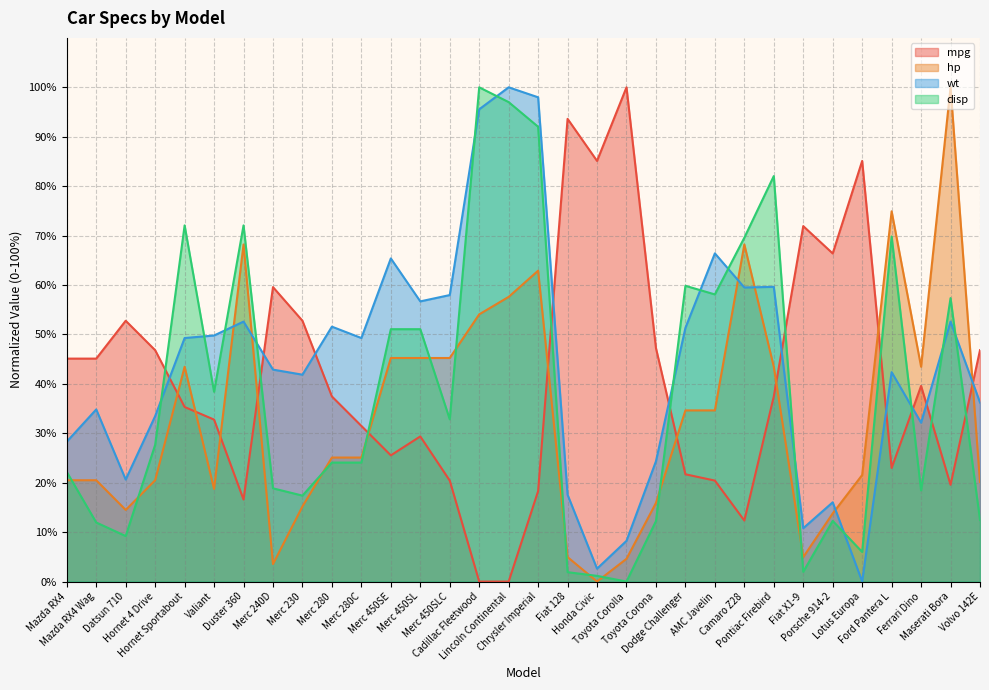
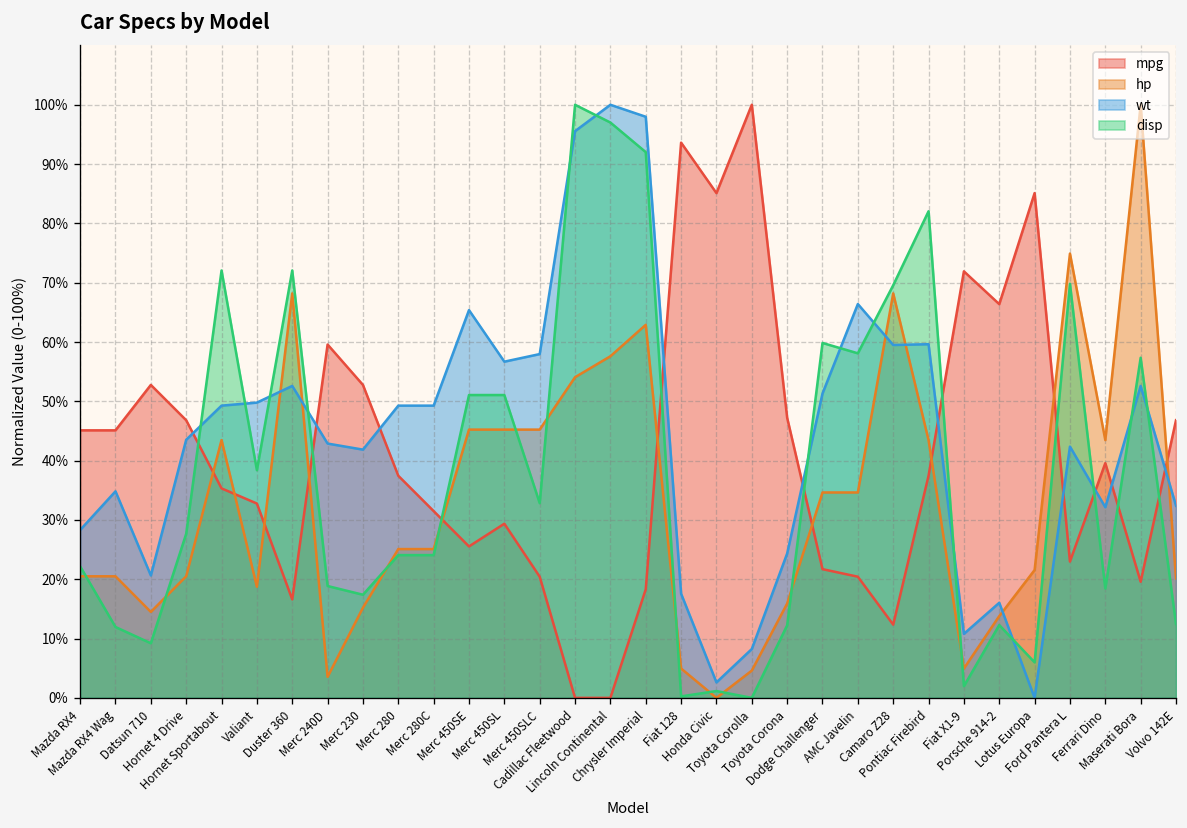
wt, Hornet 4 Drive: 33% -> 44%
wt, Merc 280: 52% -> 49%
disp, Fiat 128: 2% -> 0%
wt, Volvo 142E: 36% -> 32%
